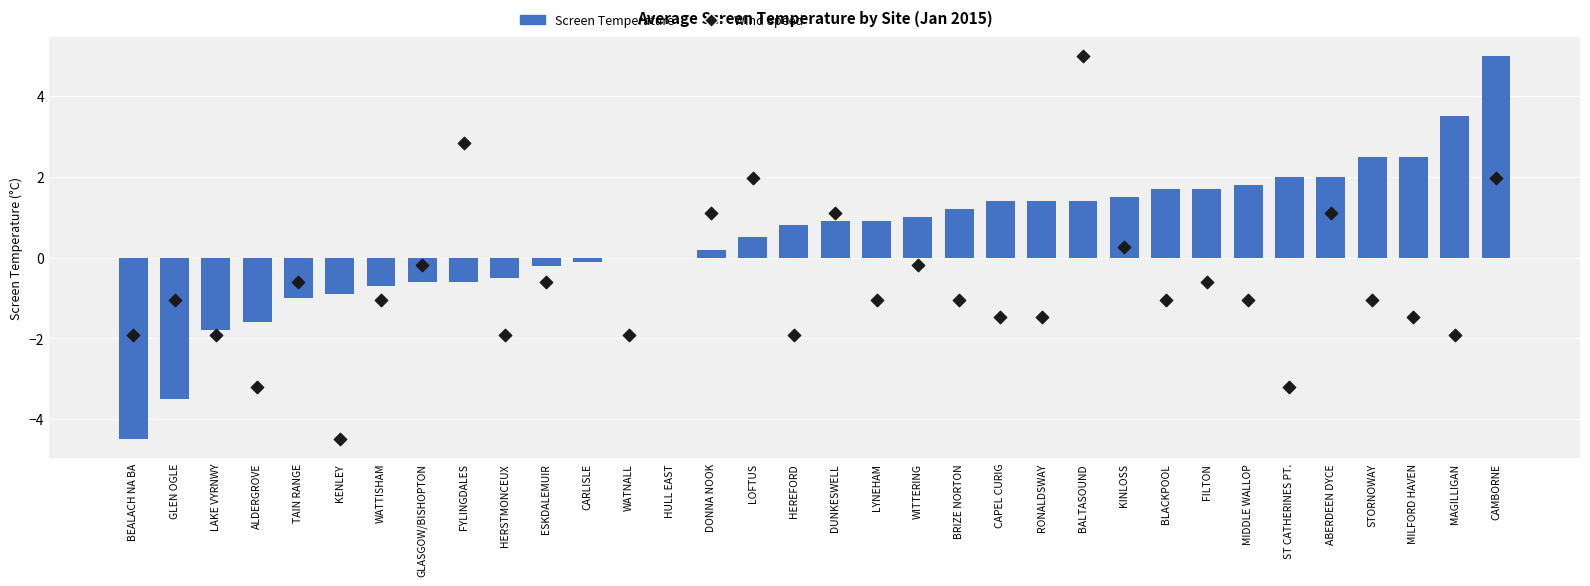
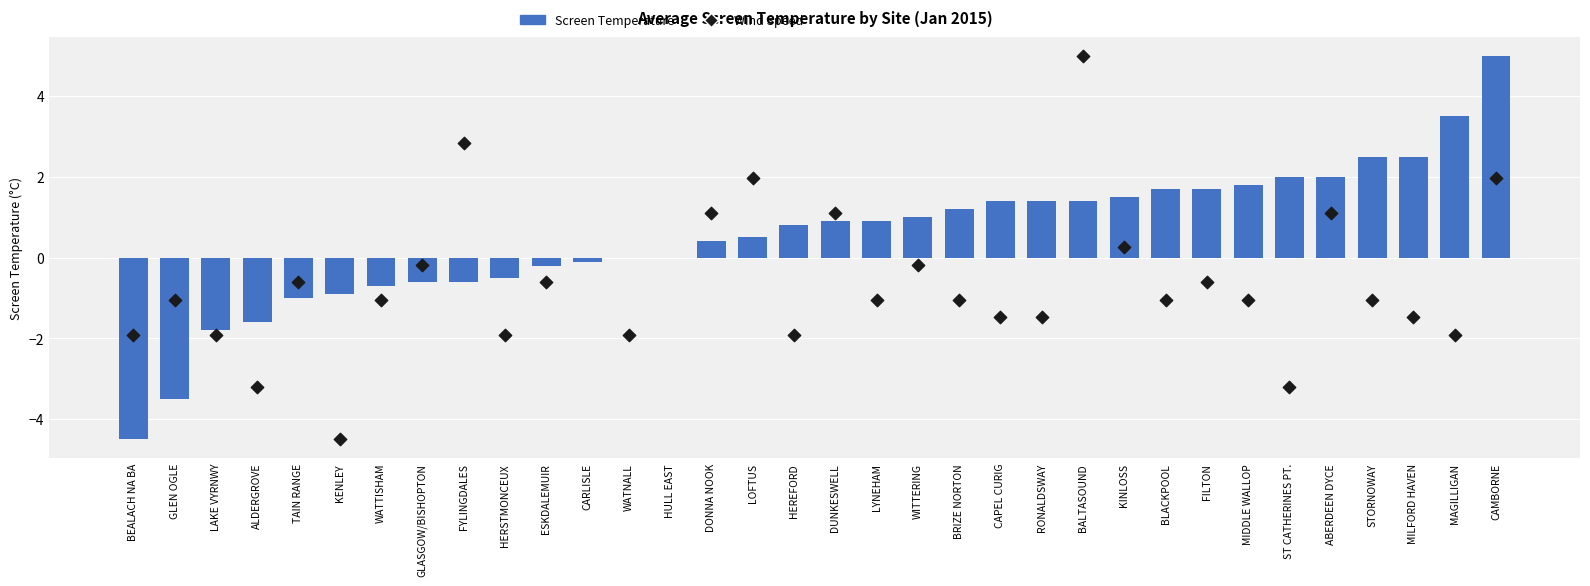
Screen Temperature, DONNA NOOK: 0.2 -> 0.4
